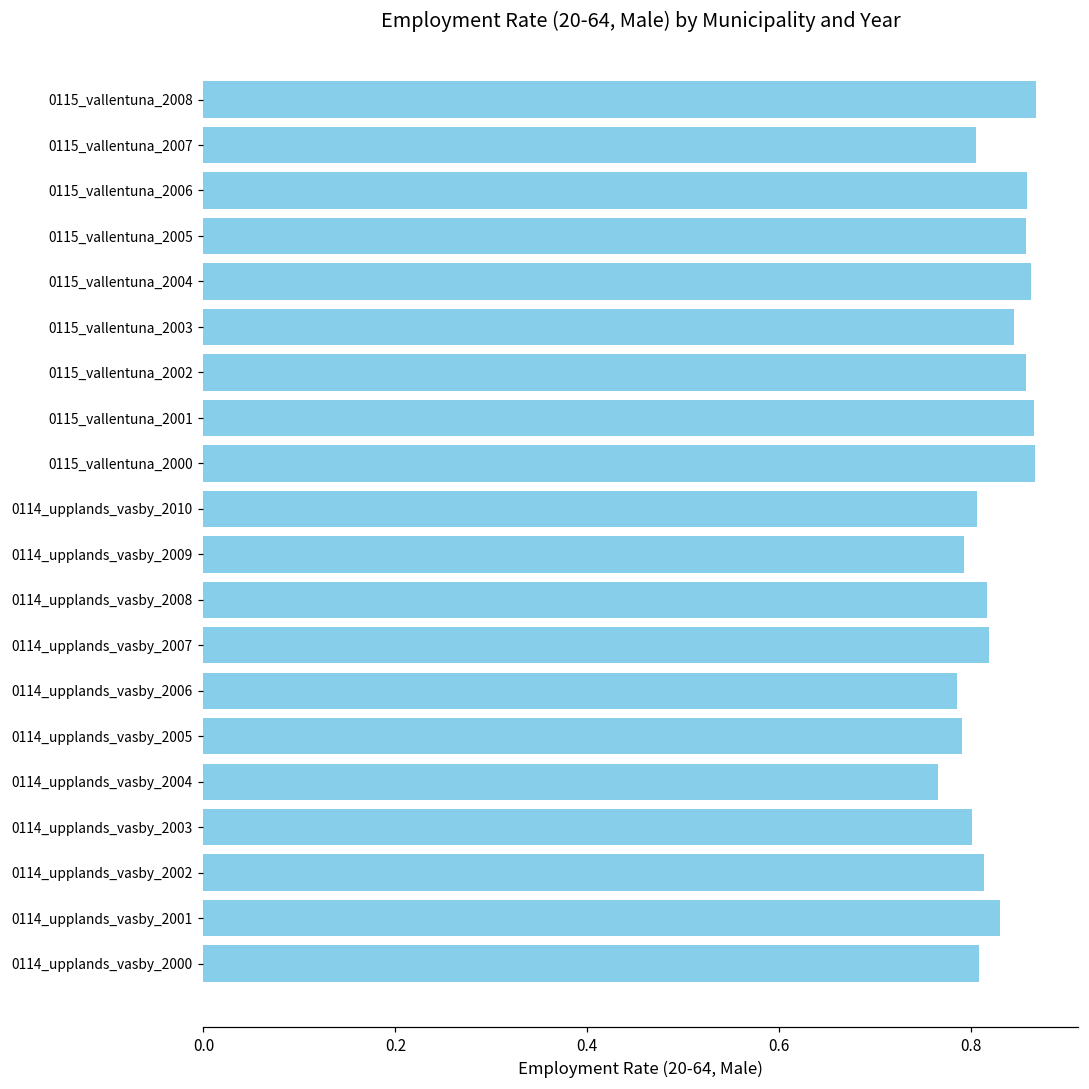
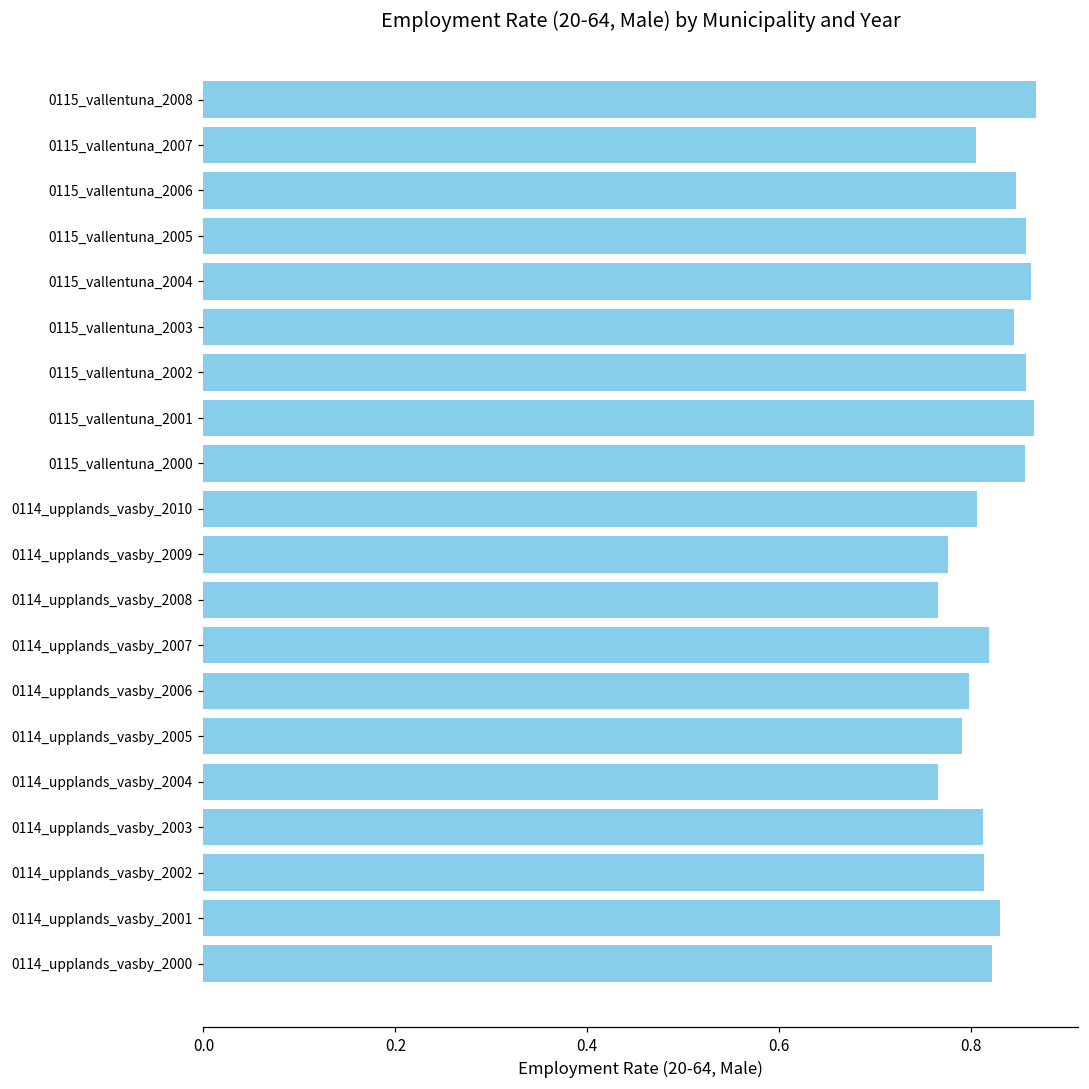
0115_vallentuna_2006: 0.86 -> 0.85
0115_vallentuna_2000: 0.87 -> 0.86
0114_upplands_vasby_2009: 0.79 -> 0.78
0114_upplands_vasby_2008: 0.82 -> 0.77
0114_upplands_vasby_2006: 0.79 -> 0.80
0114_upplands_vasby_2003: 0.80 -> 0.81
0114_upplands_vasby_2000: 0.81 -> 0.82
